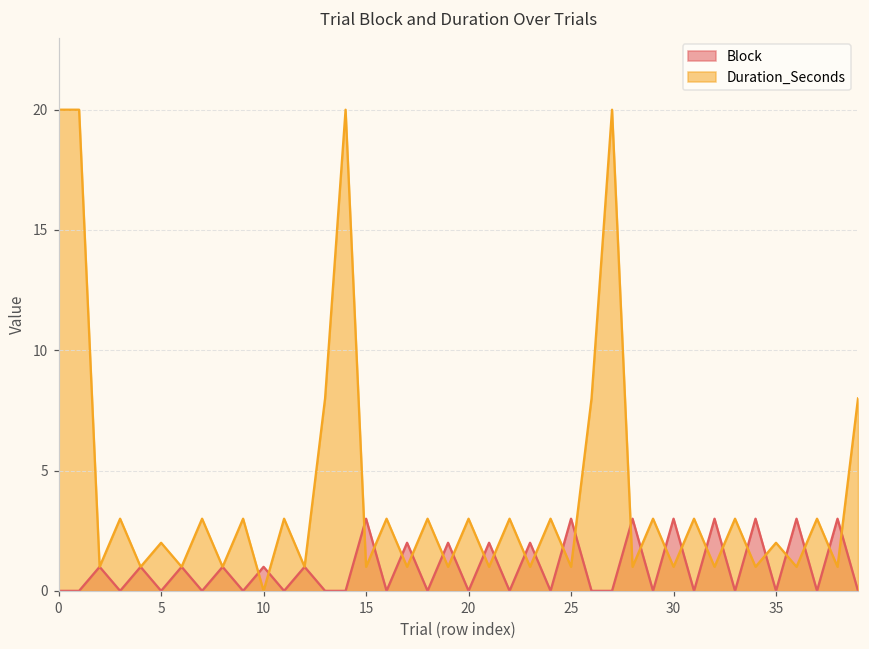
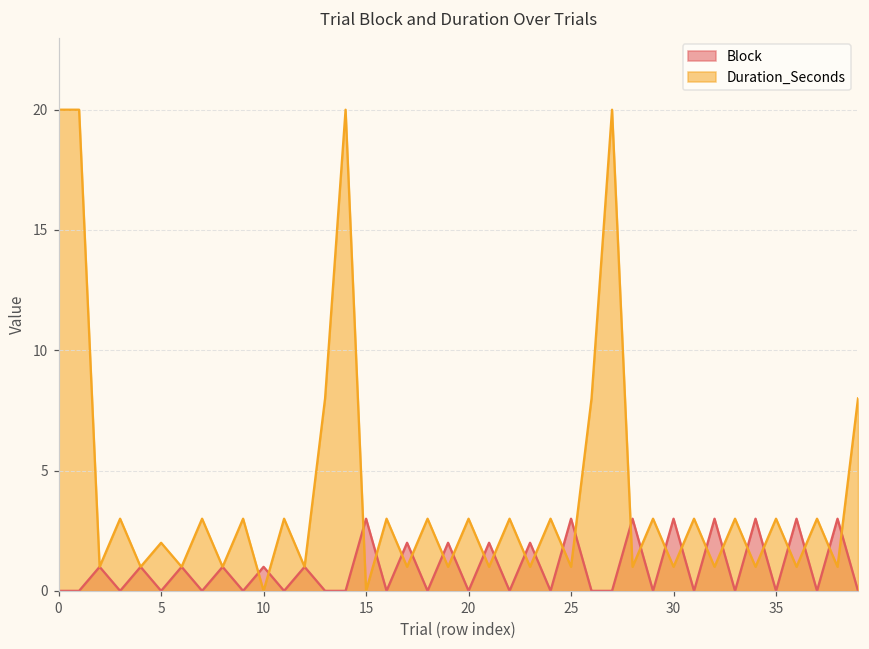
Duration_Seconds, 15: 1 -> 0
Duration_Seconds, 35: 2 -> 3
